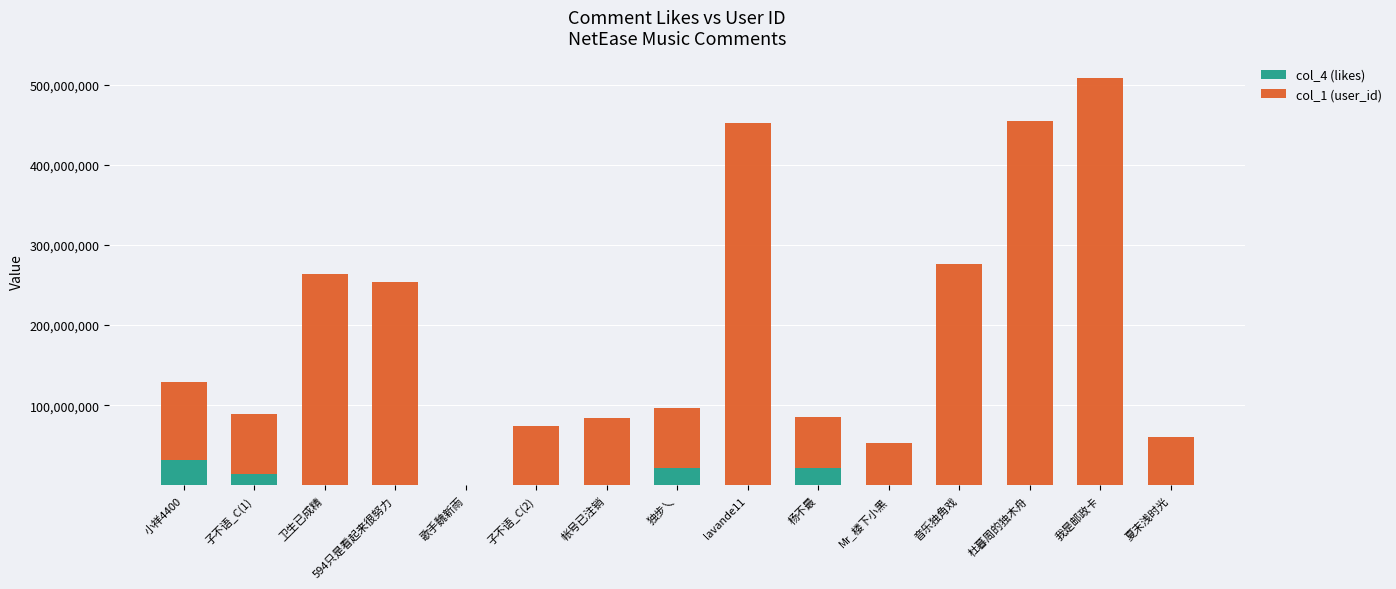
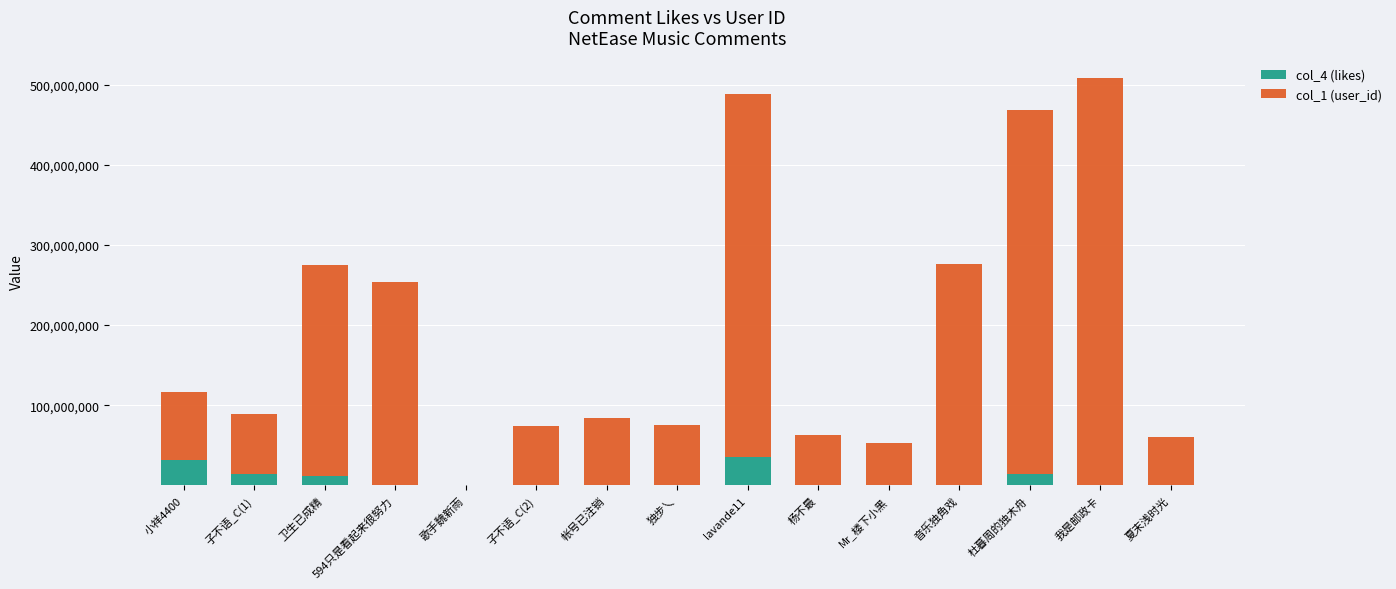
col_1 (user_id), 小祥4400: 100,000,000 -> 80,000,000
col_4 (likes), 卫生已成精: 0 -> 10,000,000
col_4 (likes), 独步乀: 20,000,000 -> 0
col_4 (likes), lavande11: 0 -> 40,000,000
col_4 (likes), 杨不最: 20,000,000 -> 0
col_4 (likes), 杜暮周的独木舟: 0 -> 10,000,000
